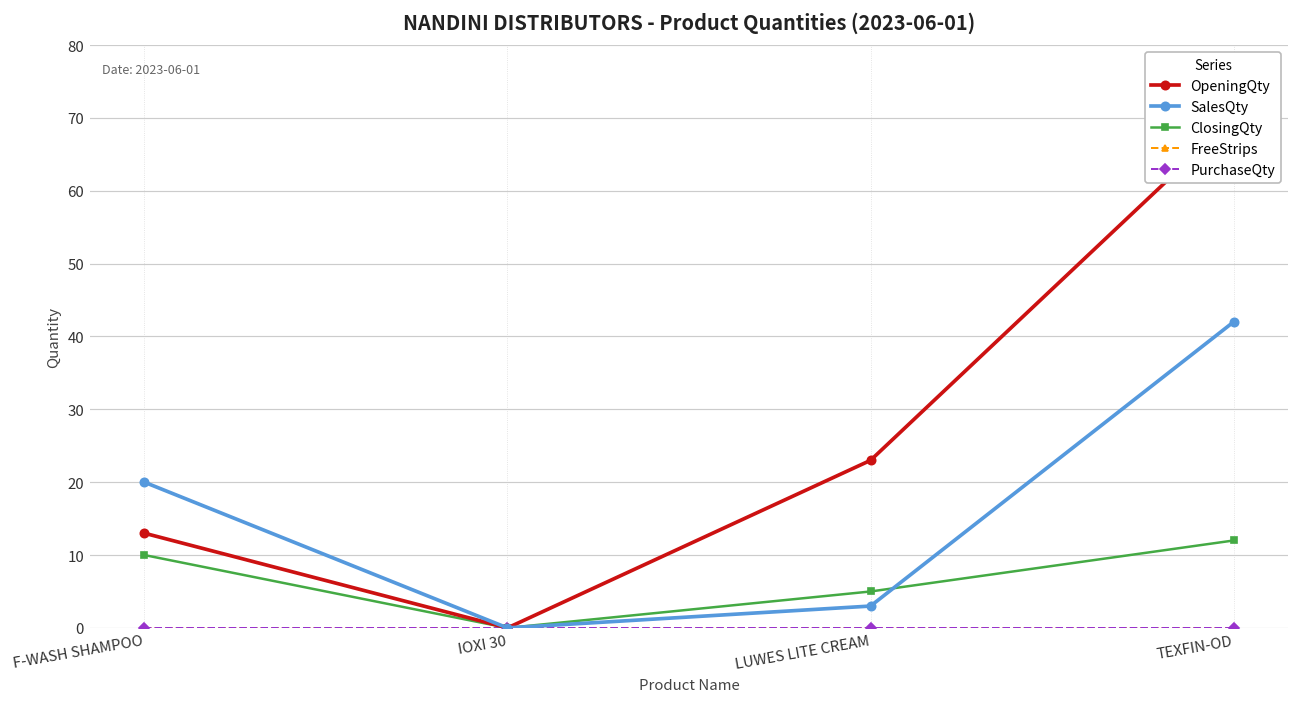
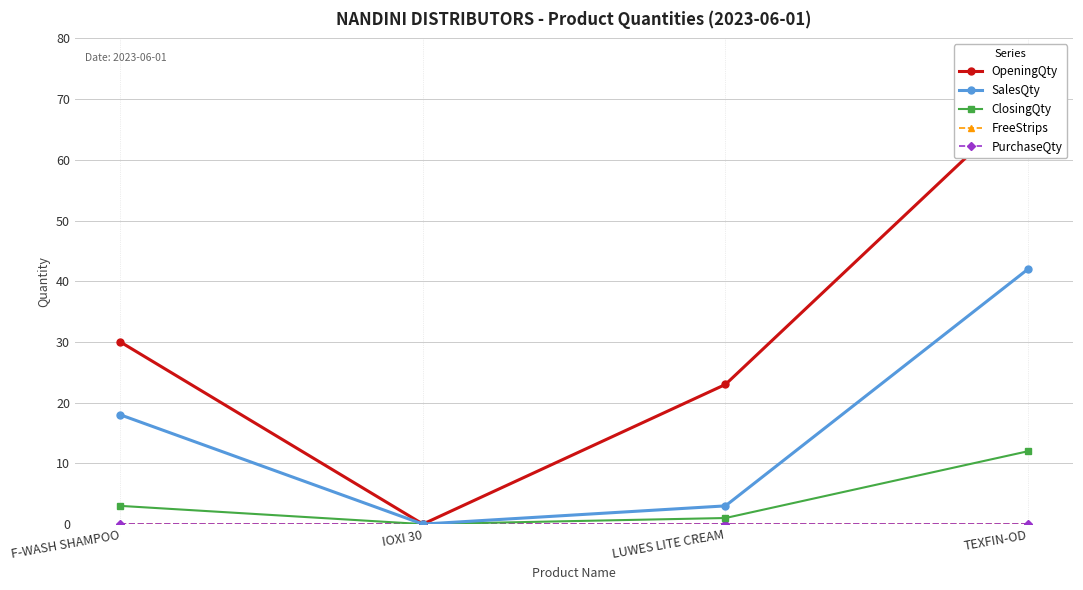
OpeningQty, F-WASH SHAMPOO: 13 -> 30
SalesQty, F-WASH SHAMPOO: 20 -> 18
ClosingQty, F-WASH SHAMPOO: 10 -> 3
ClosingQty, LUWES LITE CREAM: 5 -> 1
